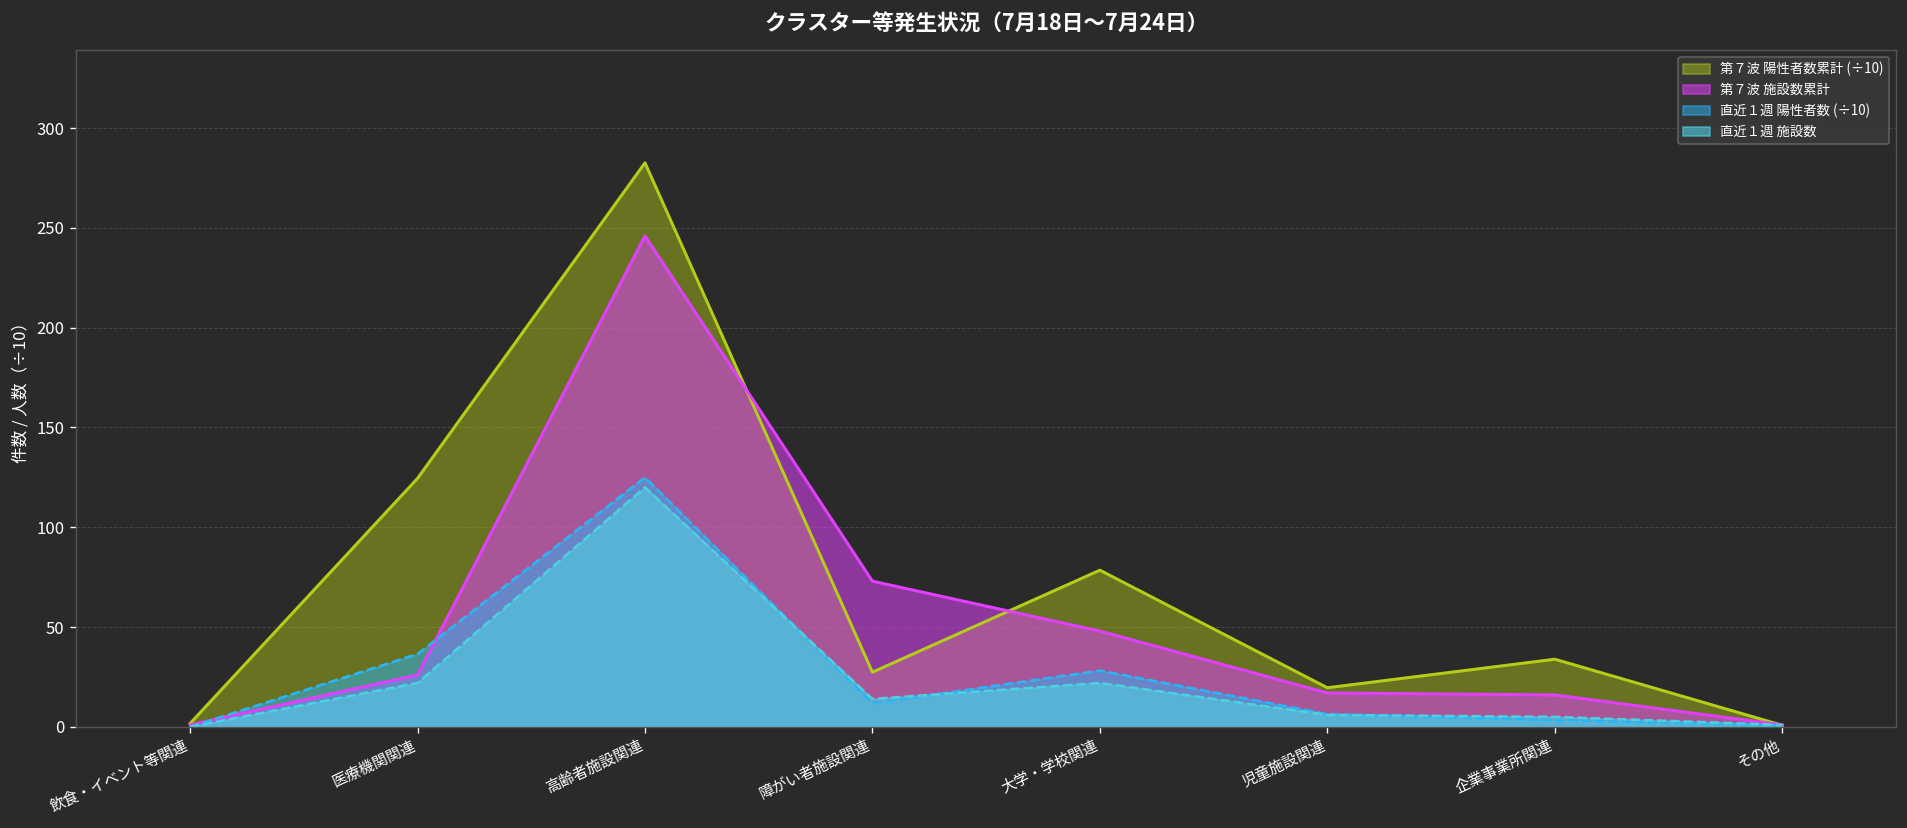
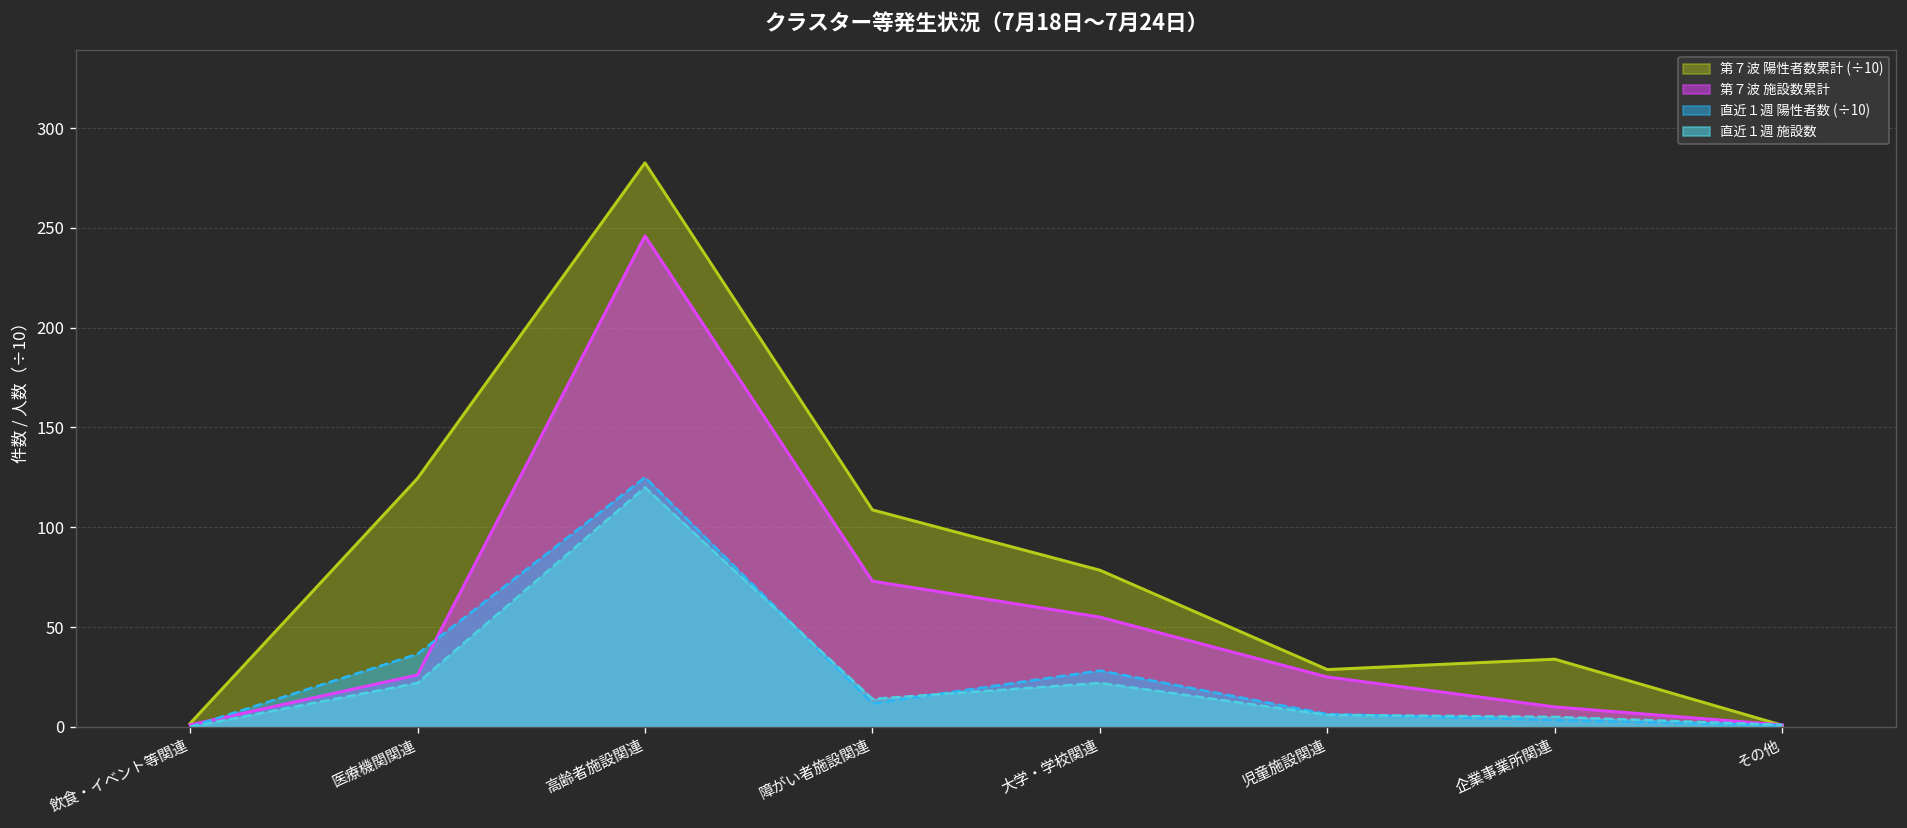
第７波 陽性者数累計 (÷10), 障がい者施設関連: 27 -> 109
第７波 施設数累計, 大学・学校関連: 48 -> 55
第７波 陽性者数累計 (÷10), 児童施設関連: 20 -> 29
第７波 施設数累計, 児童施設関連: 17 -> 25
第７波 施設数累計, 企業事業所関連: 16 -> 10
